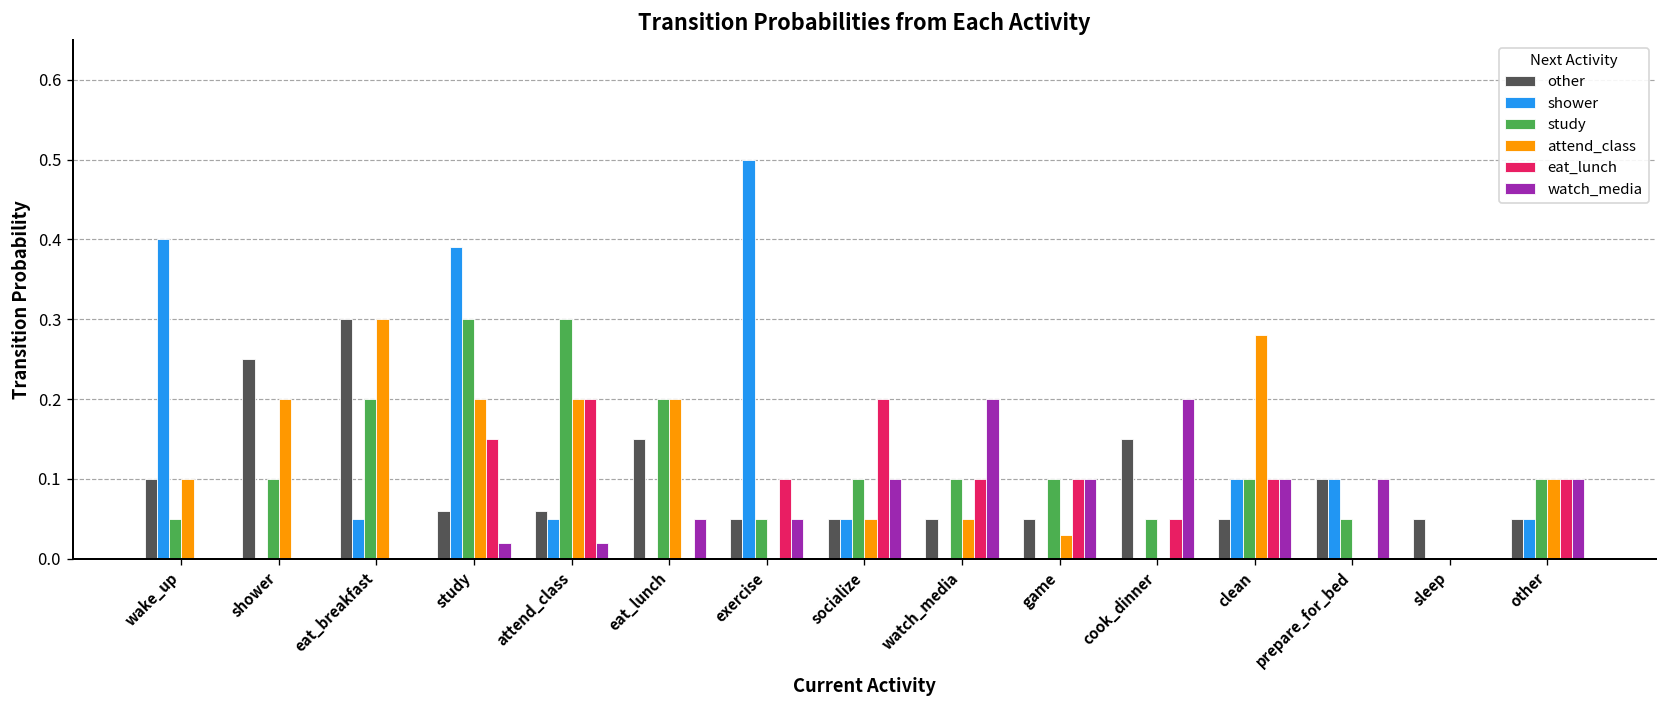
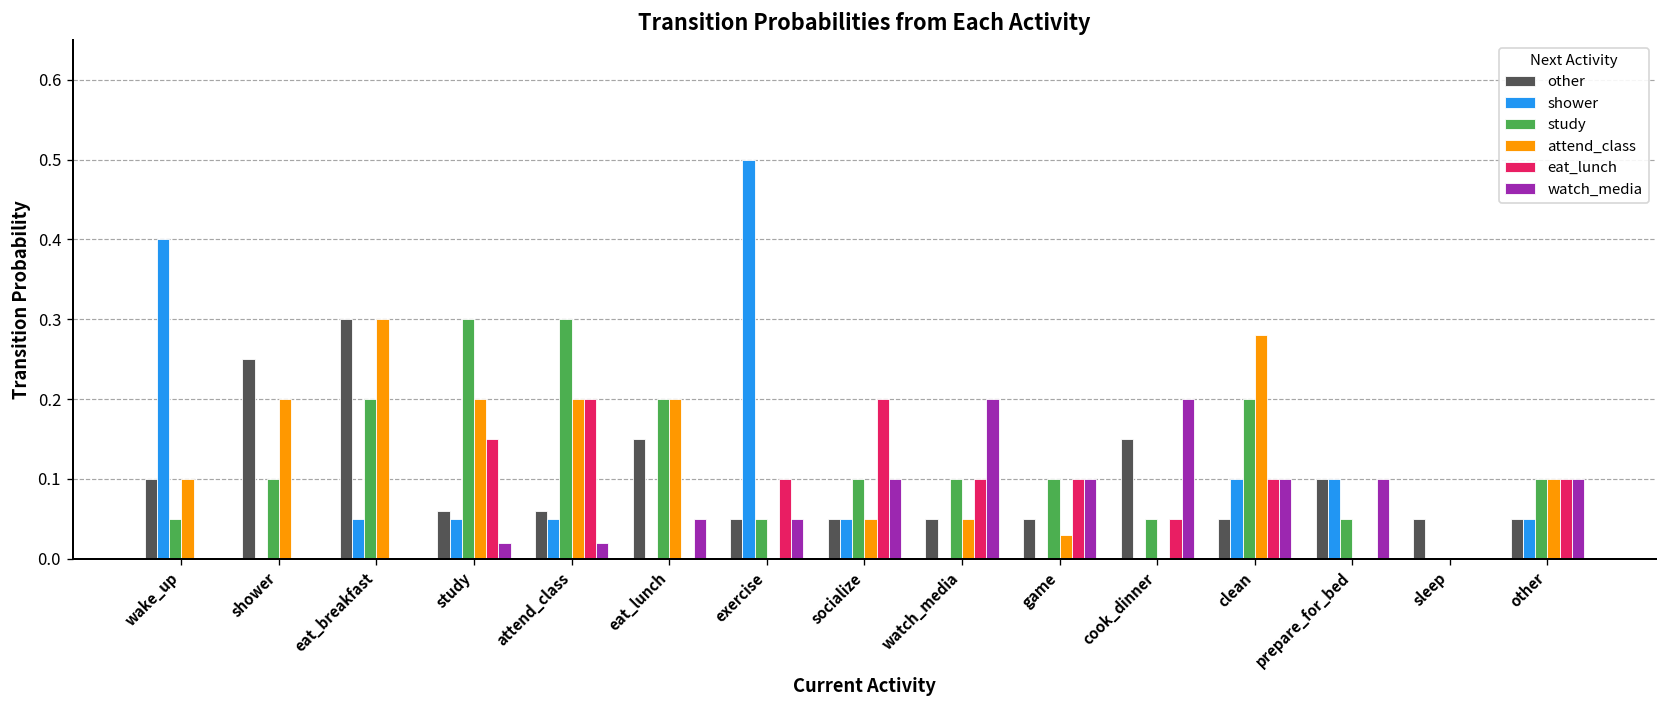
shower, study: 0.39 -> 0.05
study, clean: 0.1 -> 0.2
